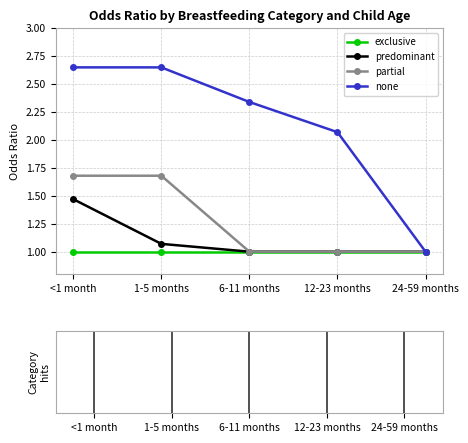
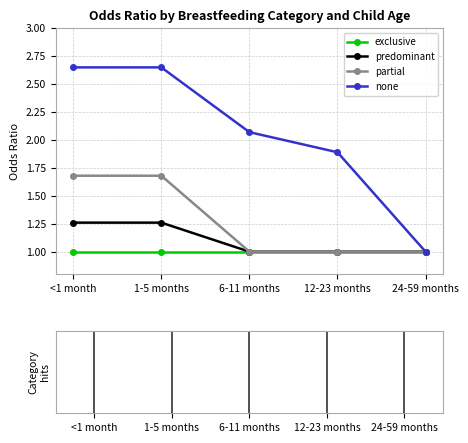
predominant, <1 month: 1.47 -> 1.26
predominant, 1-5 months: 1.07 -> 1.26
none, 6-11 months: 2.34 -> 2.07
none, 12-23 months: 2.07 -> 1.89
